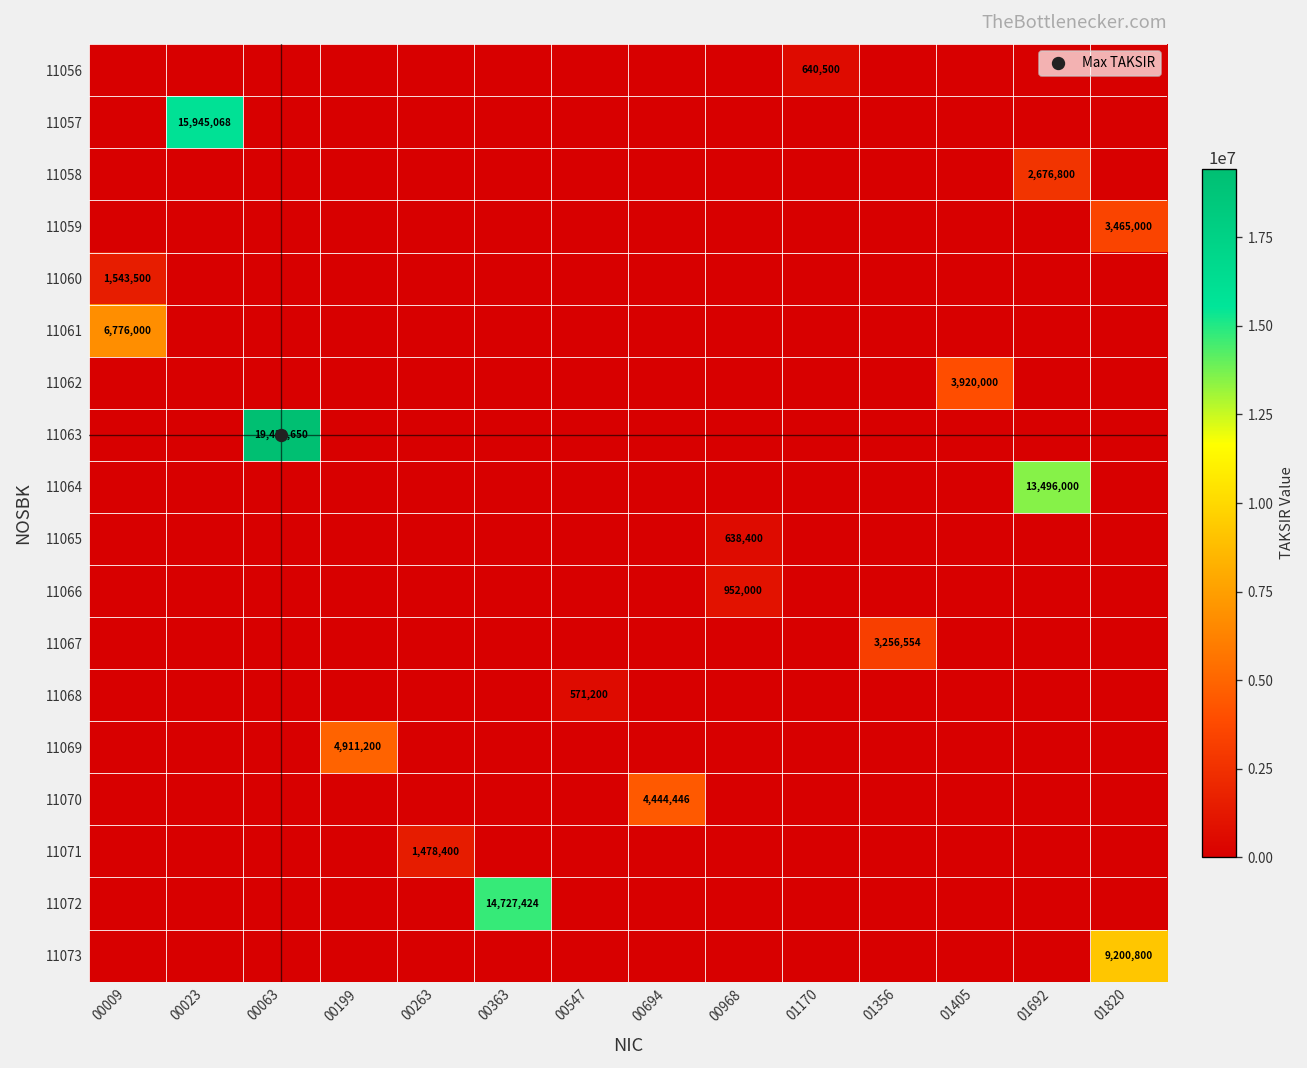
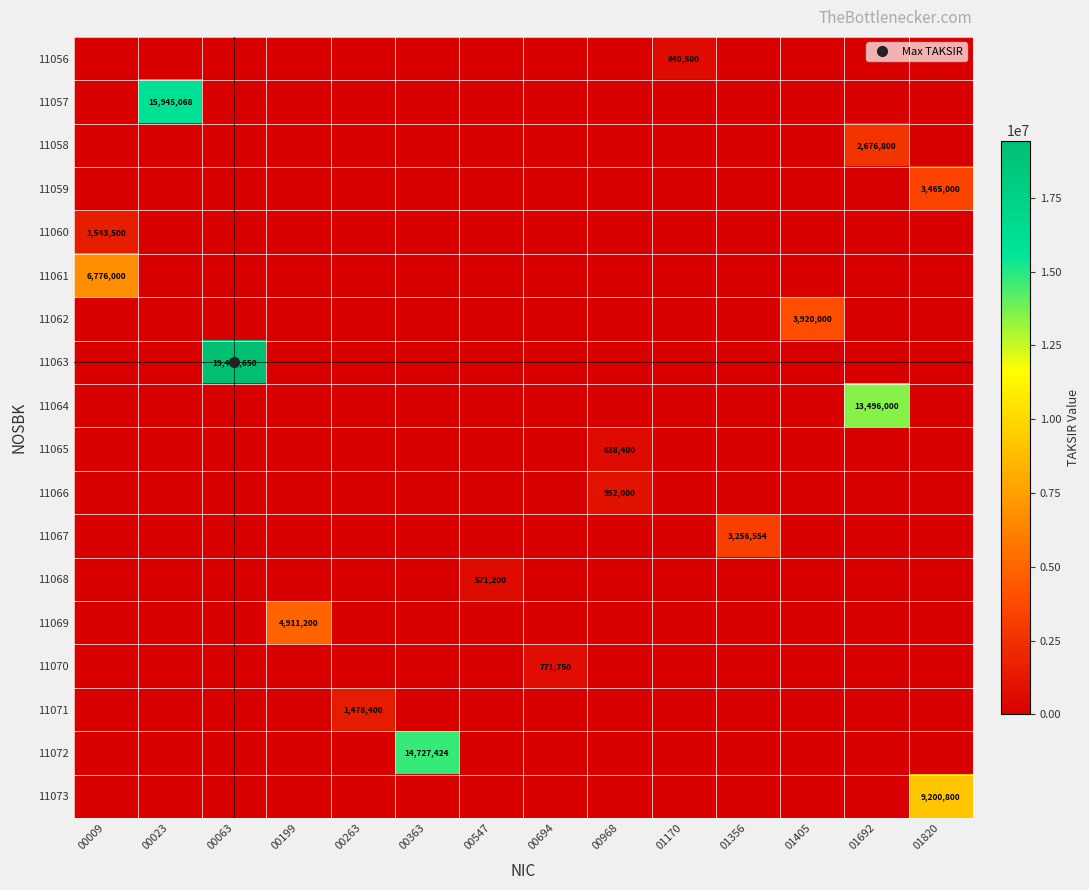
11070, 00694: 4,444,446 -> 771,750
